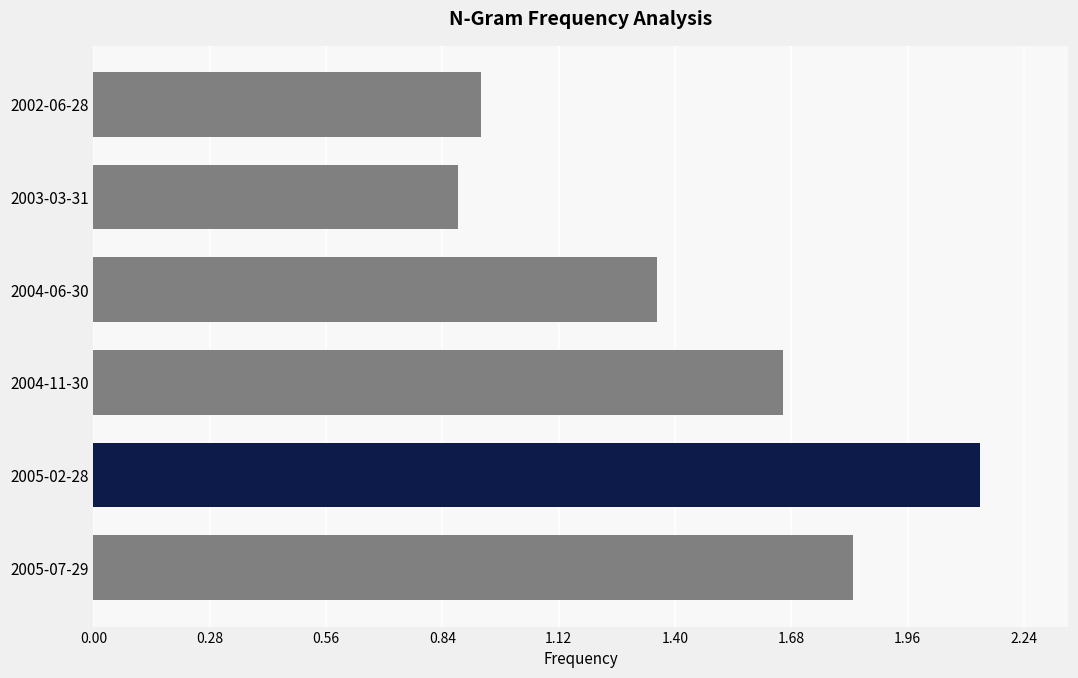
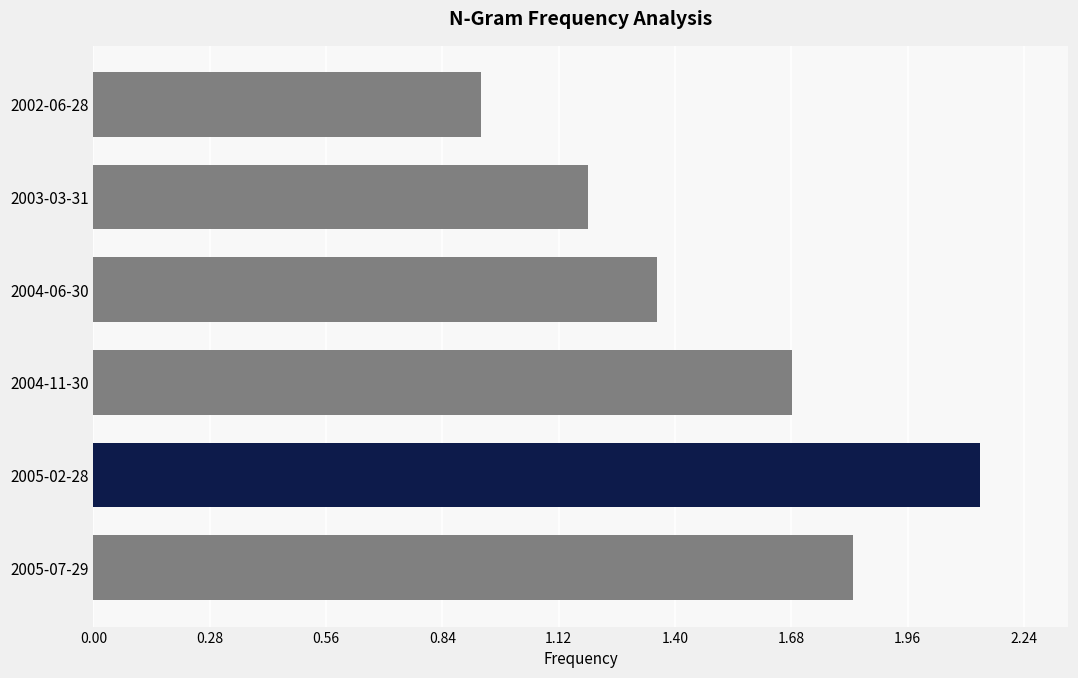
2003-03-31: 0.88 -> 1.19
2004-11-30: 1.66 -> 1.68
